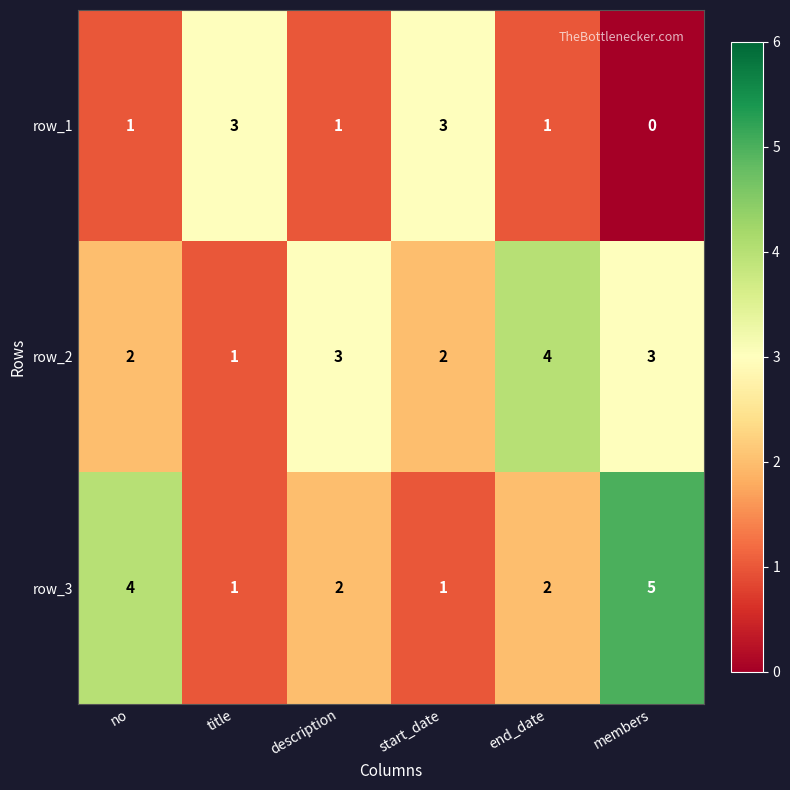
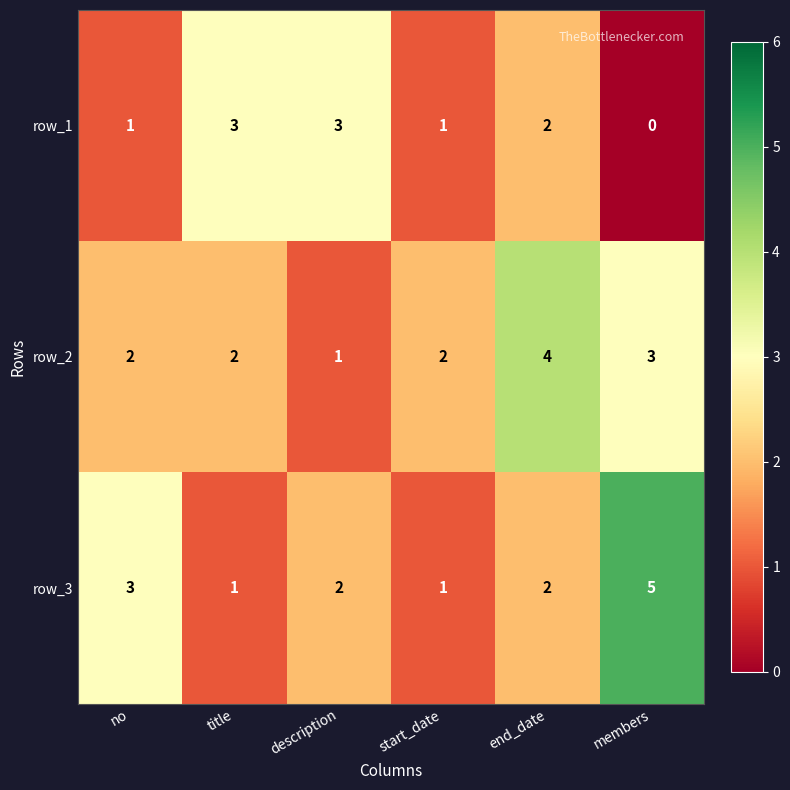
row_1, description: 1 -> 3
row_1, start_date: 3 -> 1
row_1, end_date: 1 -> 2
row_2, title: 1 -> 2
row_2, description: 3 -> 1
row_3, no: 4 -> 3
